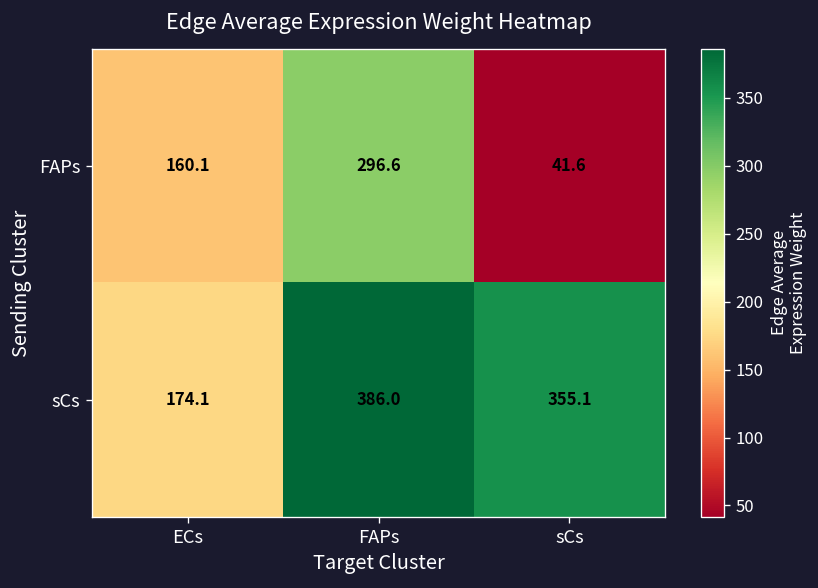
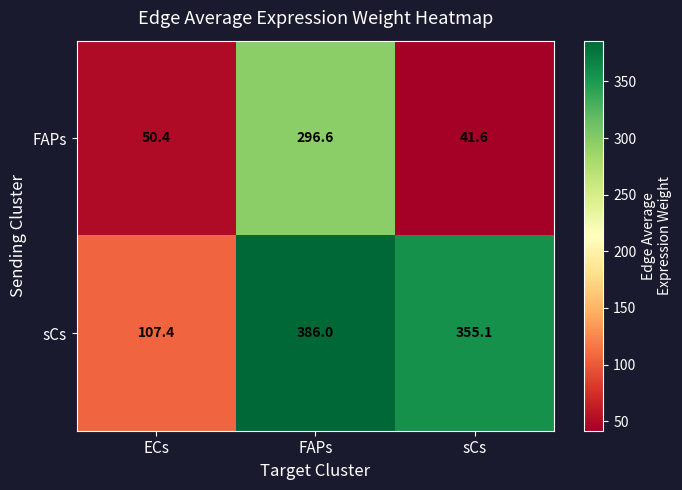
FAPs, ECs: 160.1 -> 50.4
sCs, ECs: 174.1 -> 107.4
